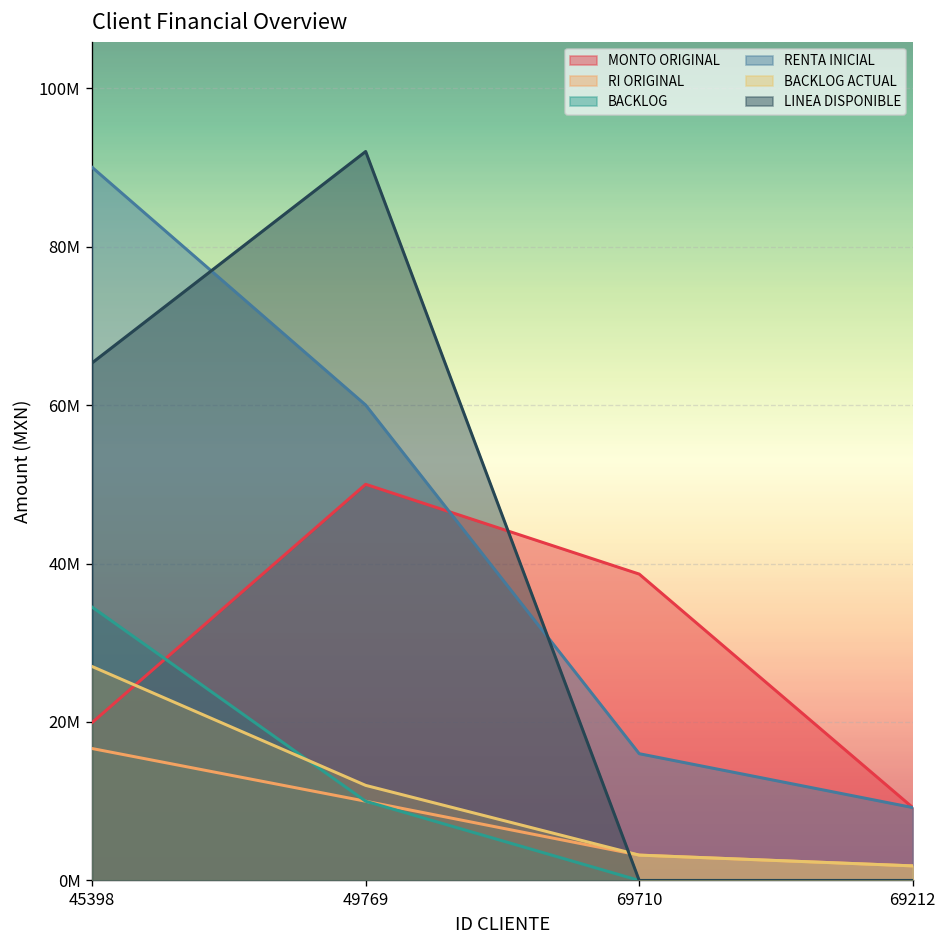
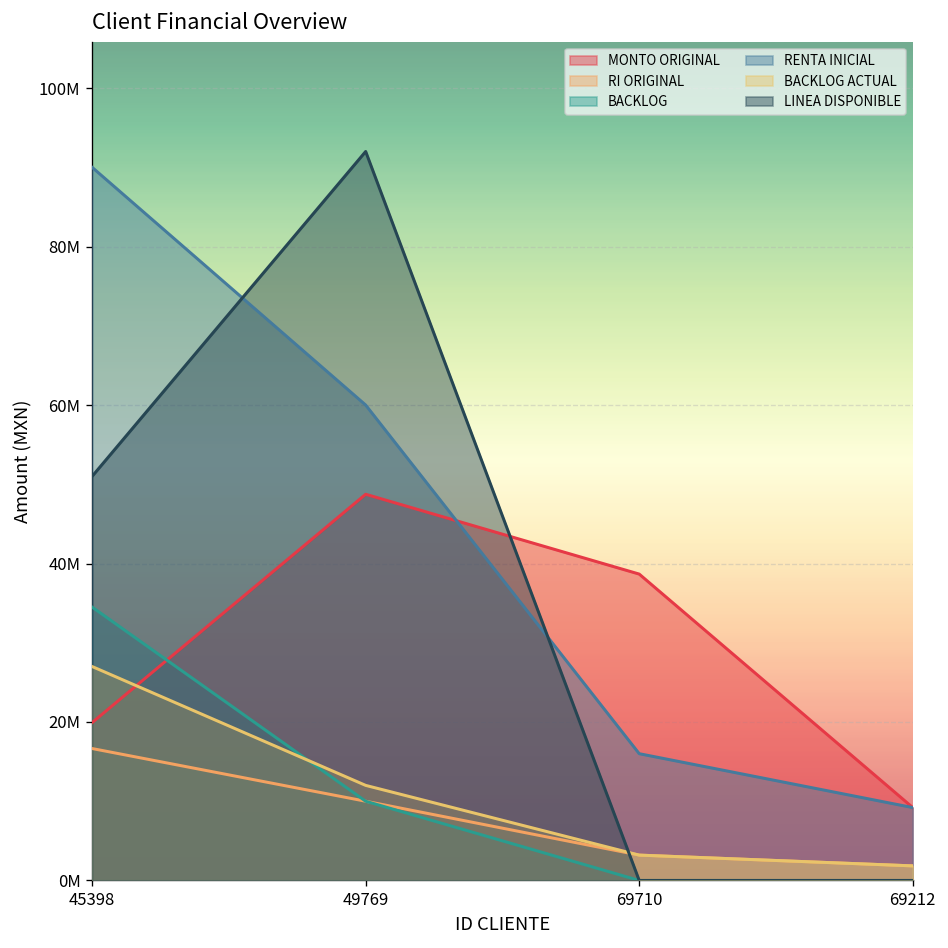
LINEA DISPONIBLE, 45398: 65000000 -> 51000000
MONTO ORIGINAL, 49769: 50000000 -> 49000000
